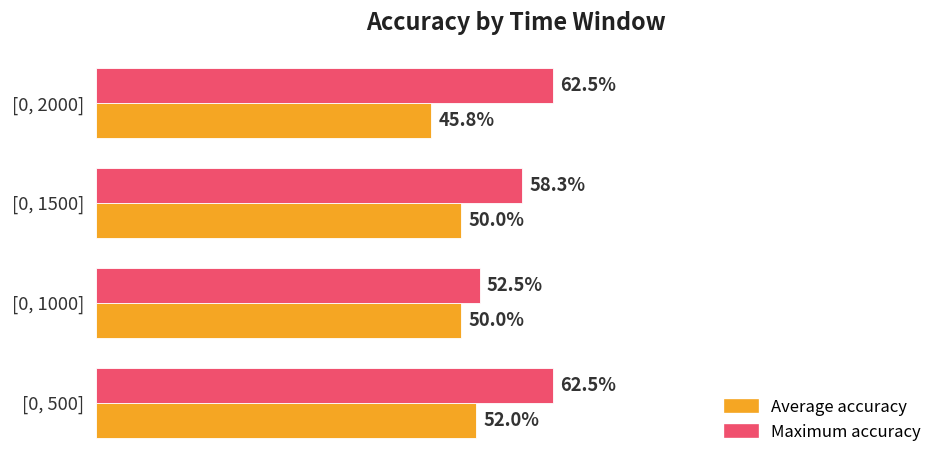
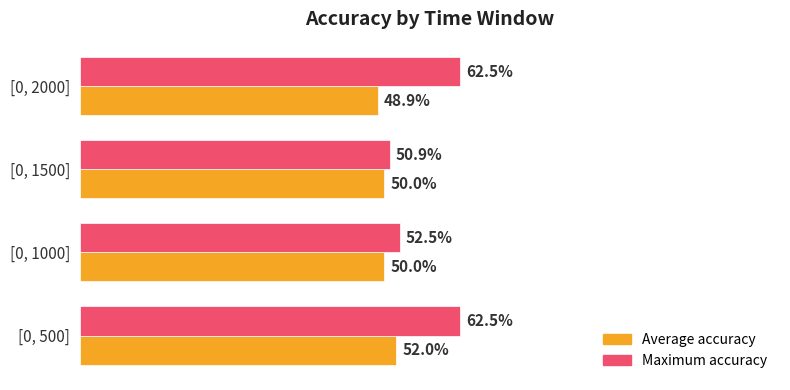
Average accuracy, [0, 2000]: 45.8% -> 48.9%
Maximum accuracy, [0, 1500]: 58.3% -> 50.9%
